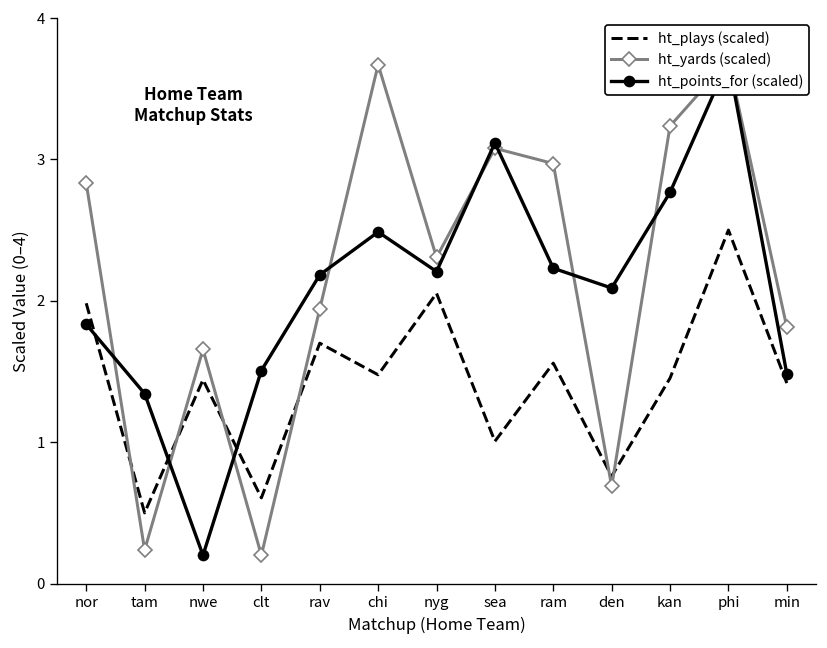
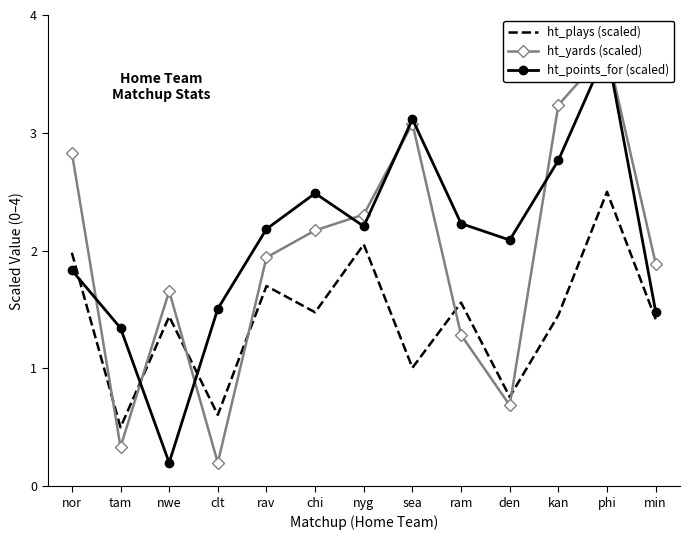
ht_yards (scaled), tam: 0.24 -> 0.33
ht_yards (scaled), chi: 3.67 -> 2.17
ht_yards (scaled), ram: 2.97 -> 1.29
ht_yards (scaled), min: 1.81 -> 1.89
